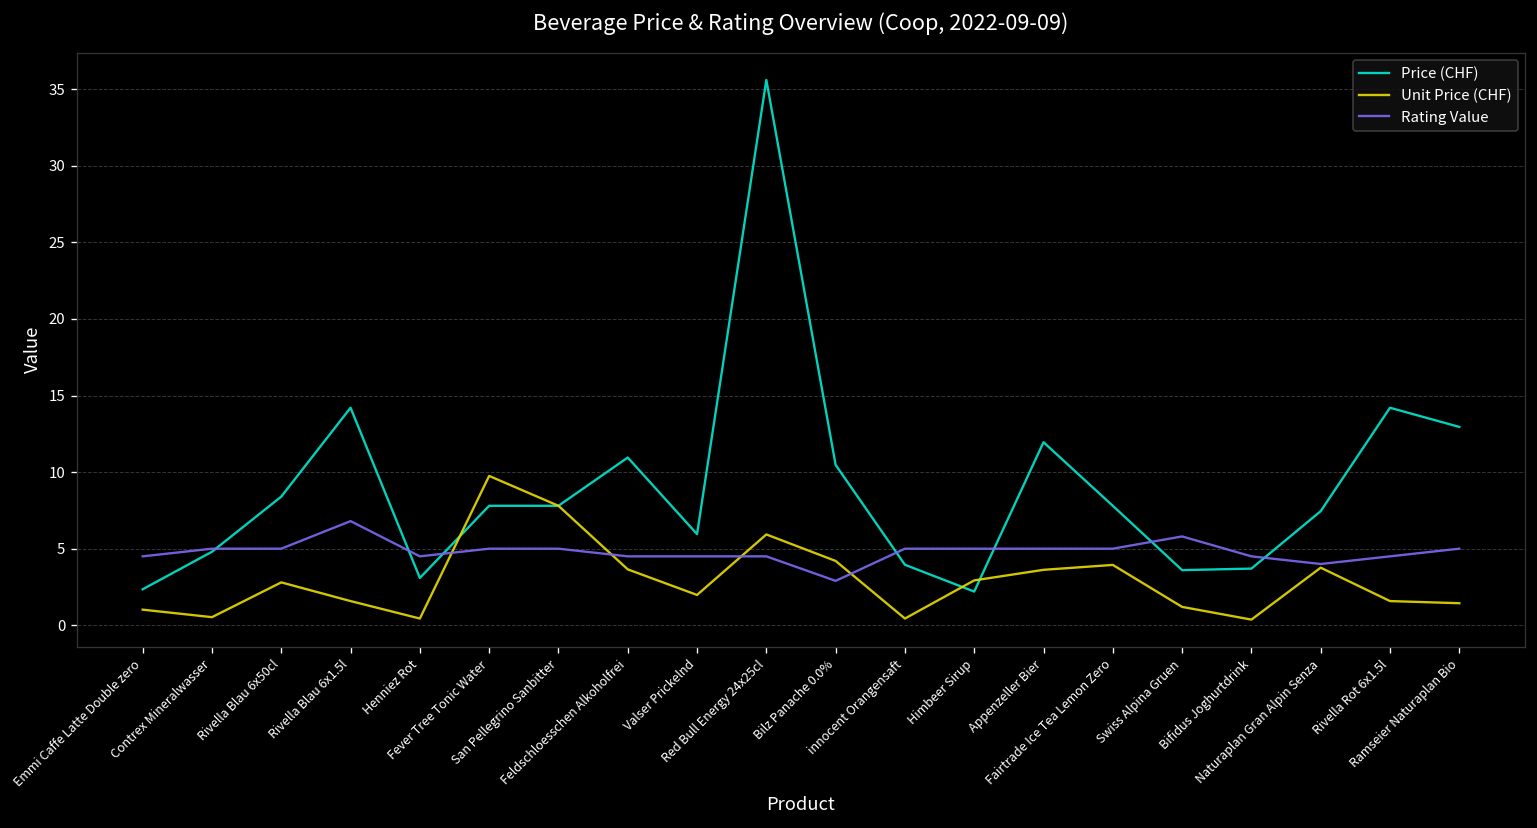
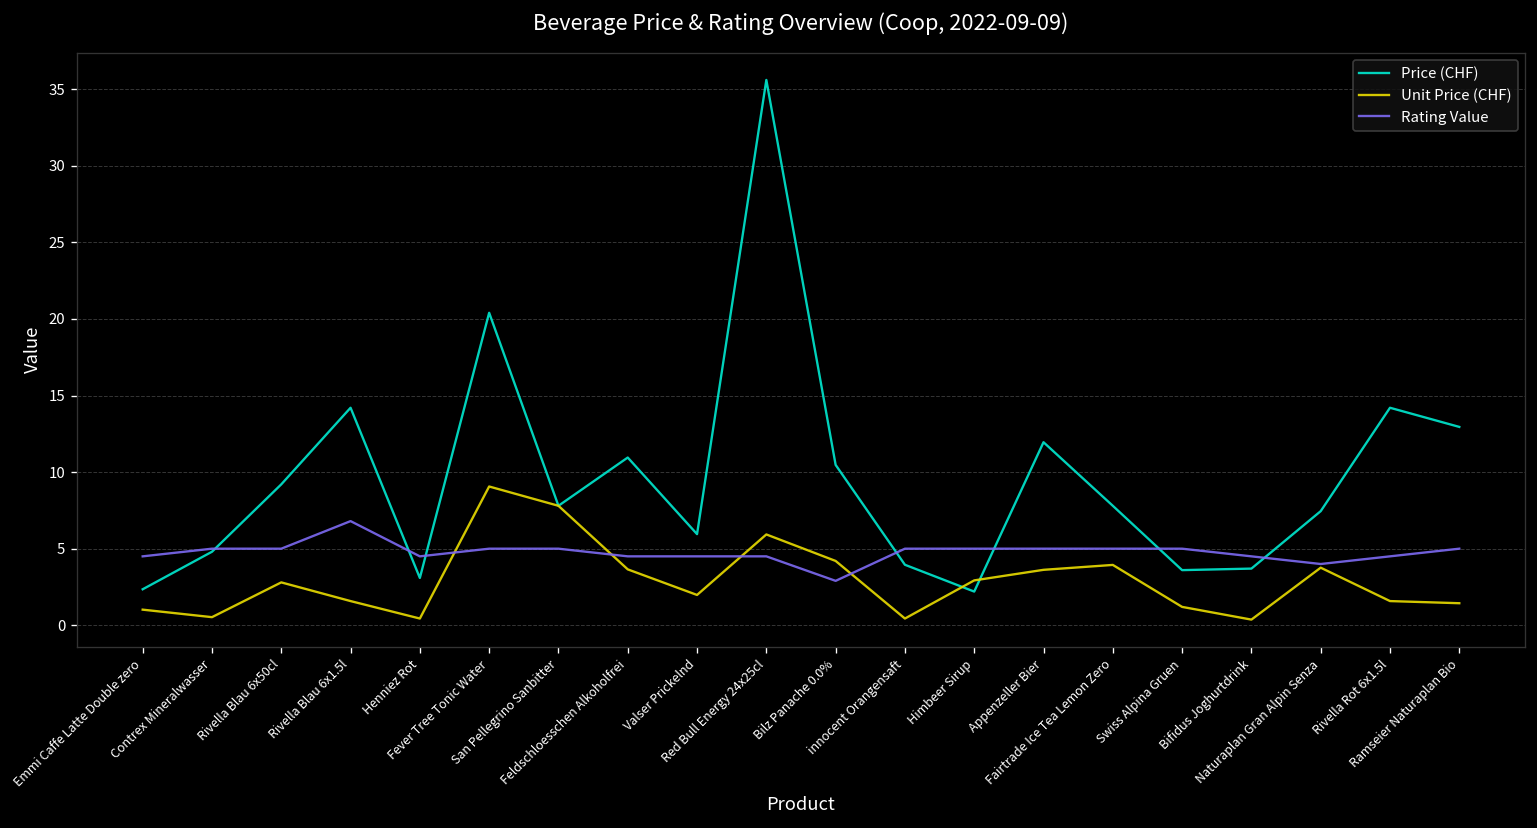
Price (CHF), Rivella Blau 6x50cl: 8.4 -> 9.2
Price (CHF), Fever Tree Tonic Water: 7.8 -> 20.4
Unit Price (CHF), Fever Tree Tonic Water: 9.8 -> 9.1
Rating Value, Swiss Alpina Gruen: 5.8 -> 5.0
